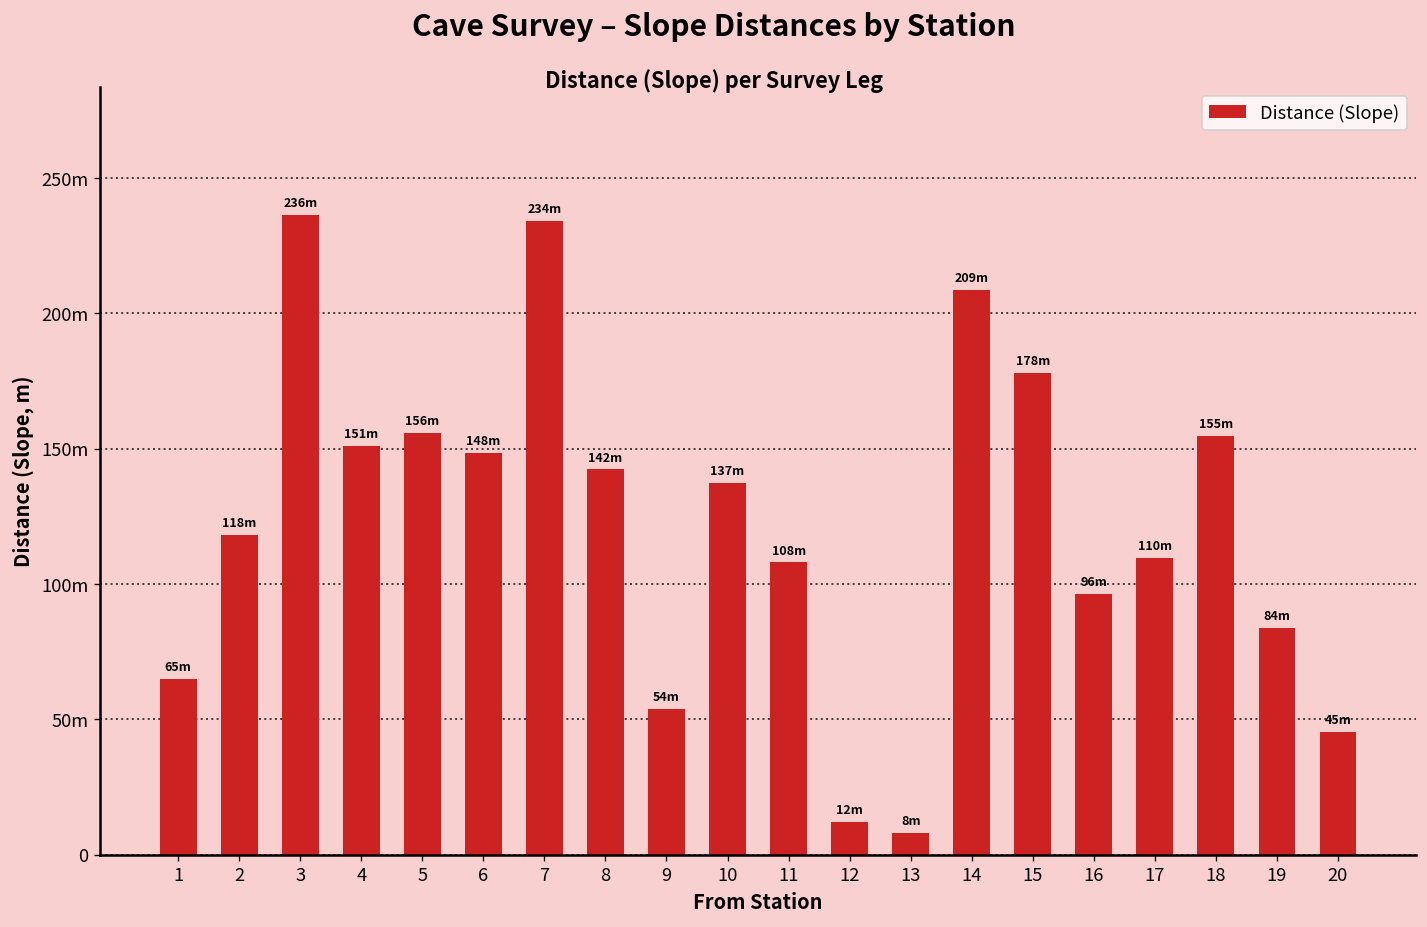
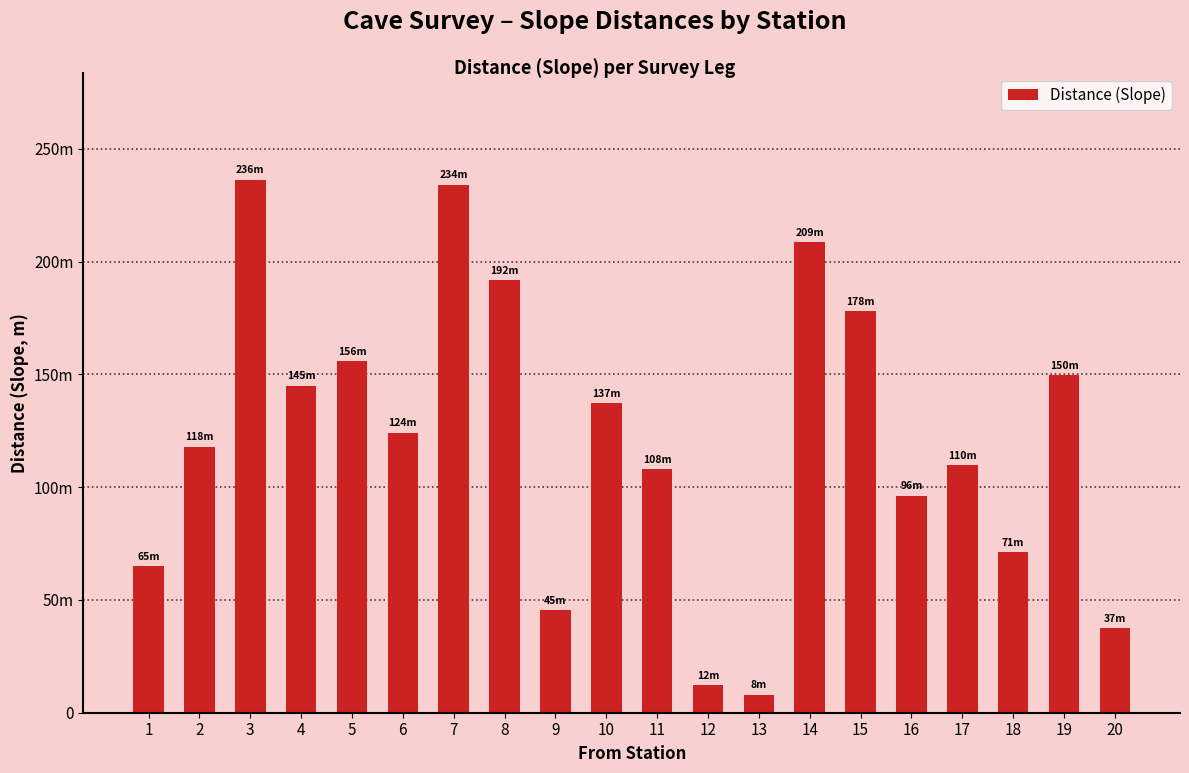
4: 151m -> 145m
6: 148m -> 124m
8: 142m -> 192m
9: 54m -> 45m
18: 155m -> 71m
19: 84m -> 150m
20: 45m -> 37m
